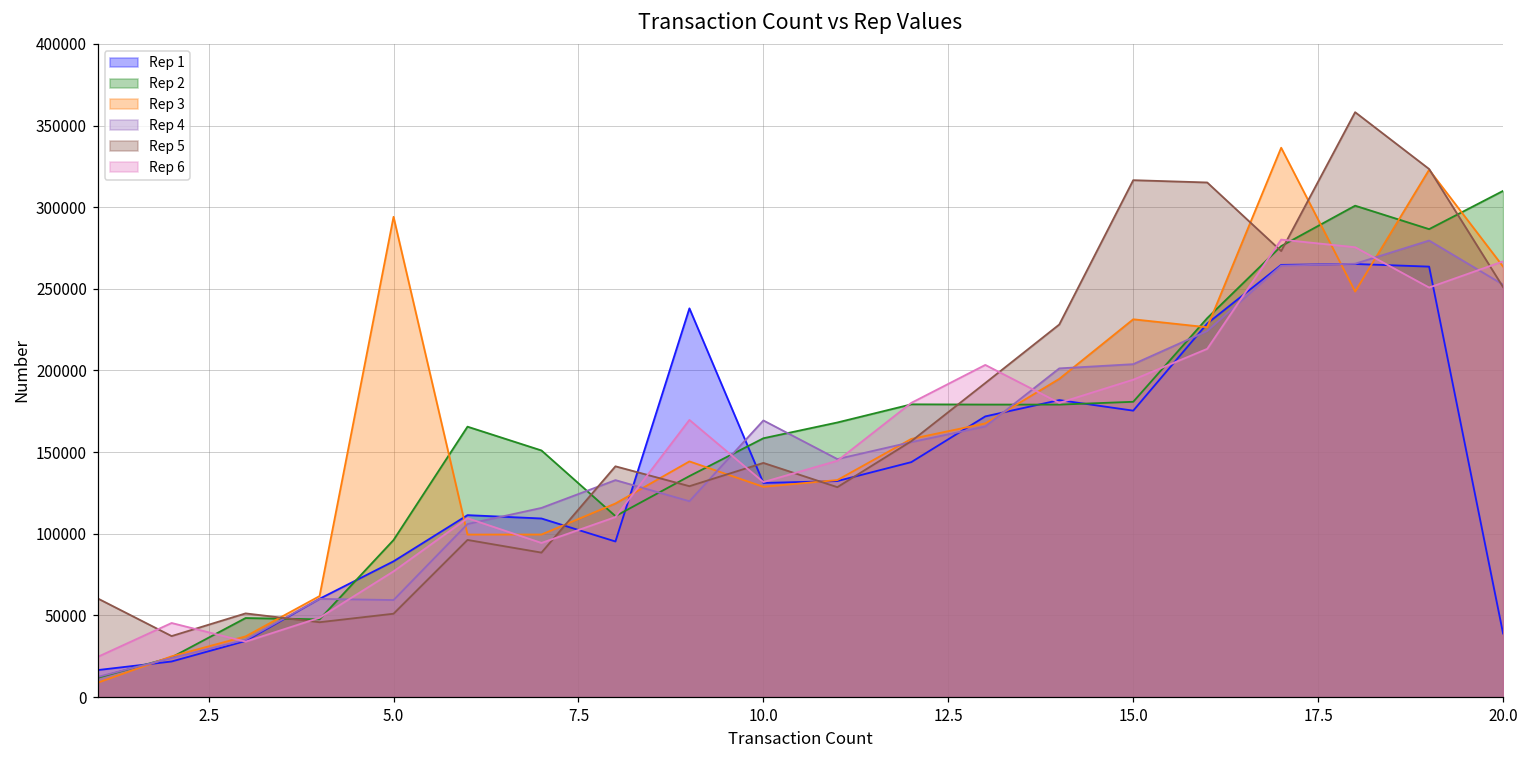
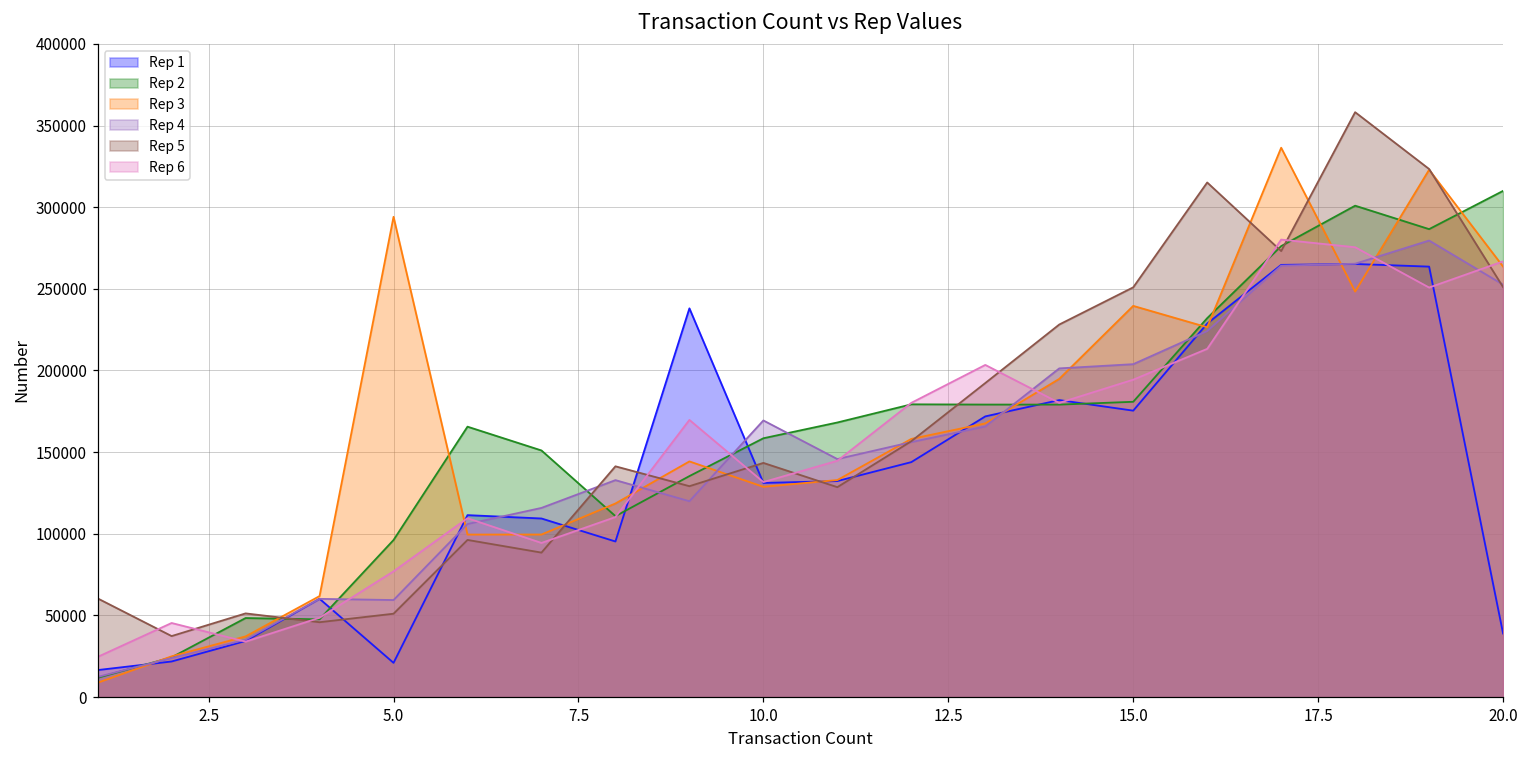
Rep 1, 5.0: 83000 -> 21000
Rep 3, 15.0: 231000 -> 240000
Rep 5, 15.0: 317000 -> 251000
